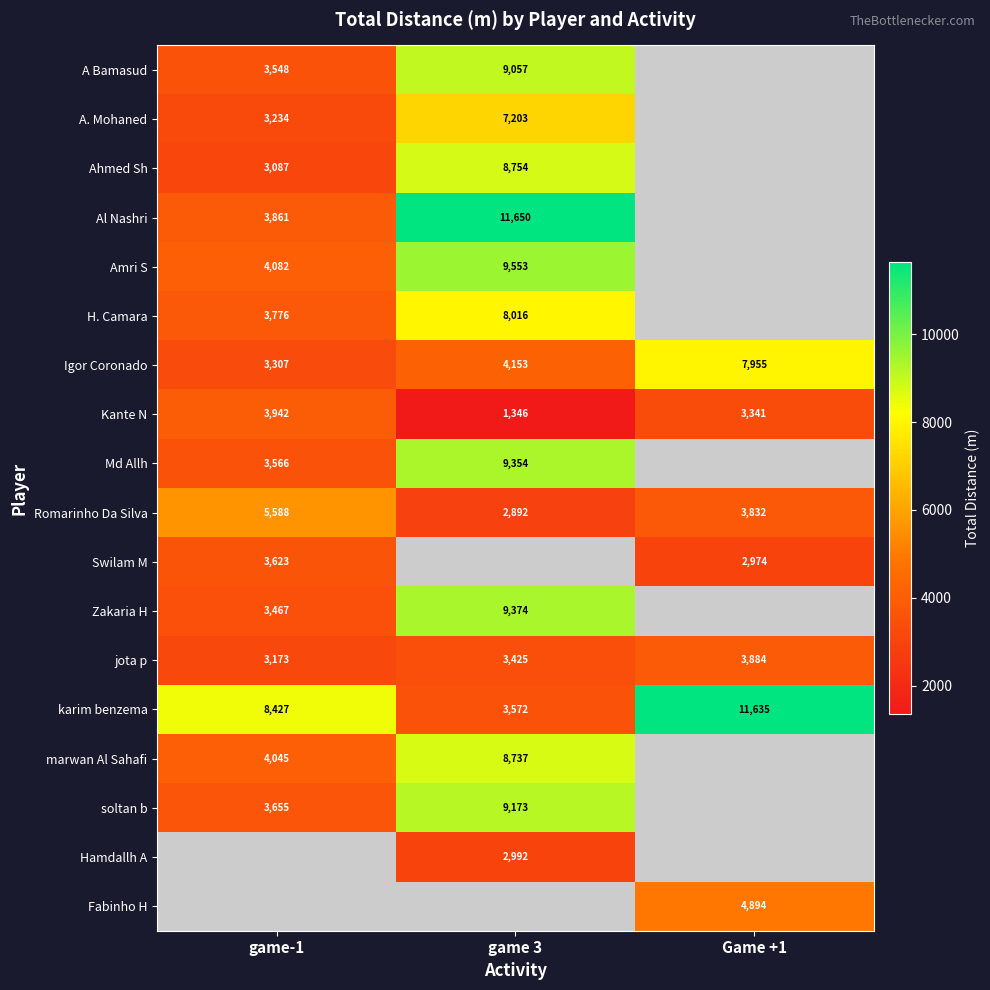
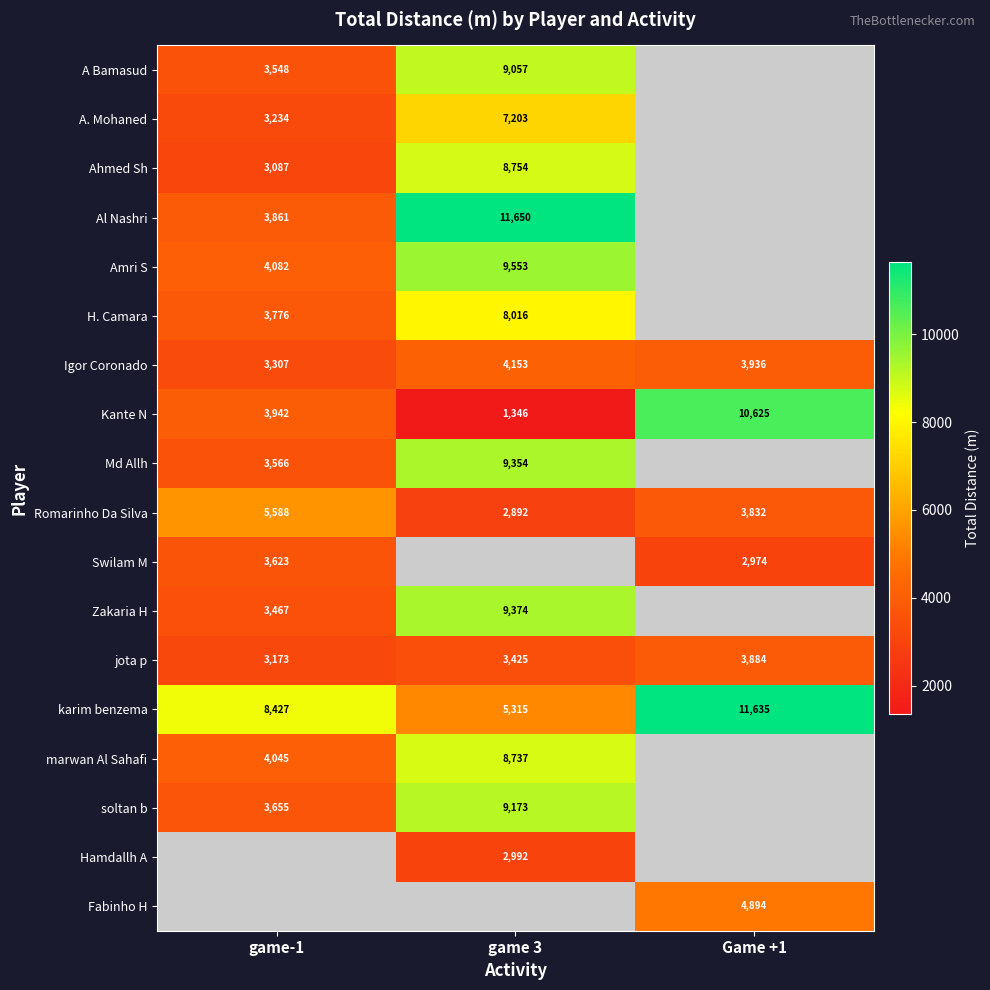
Igor Coronado, Game +1: 7,955 -> 3,936
Kante N, Game +1: 3,341 -> 10,625
karim benzema, game 3: 3,572 -> 5,315
